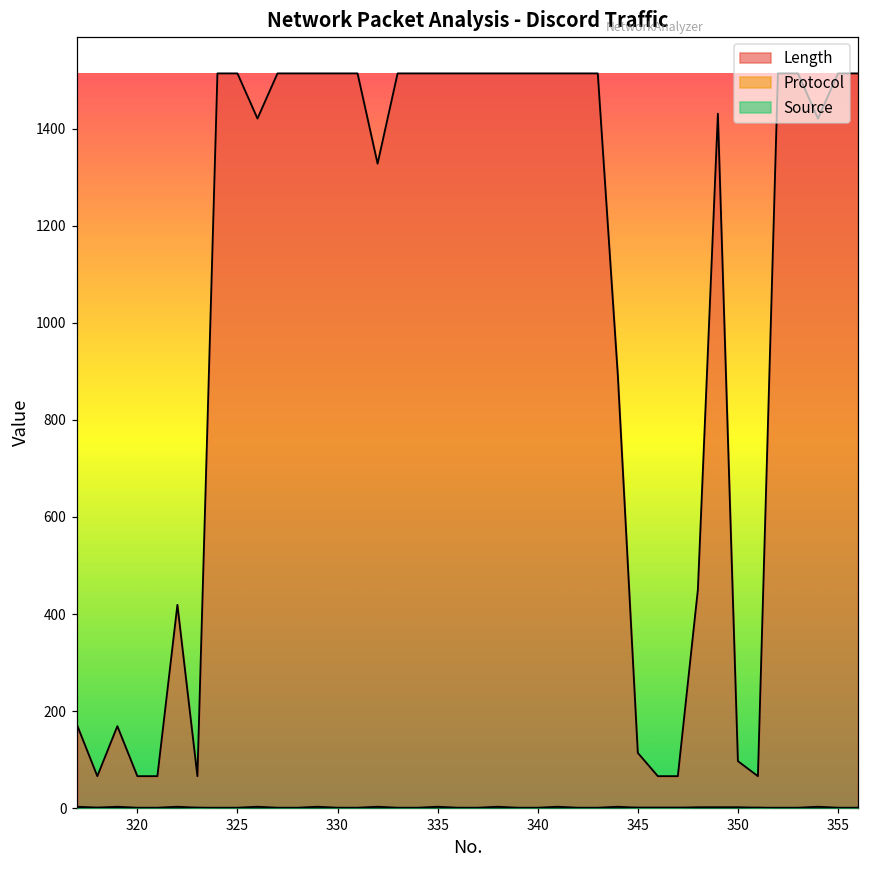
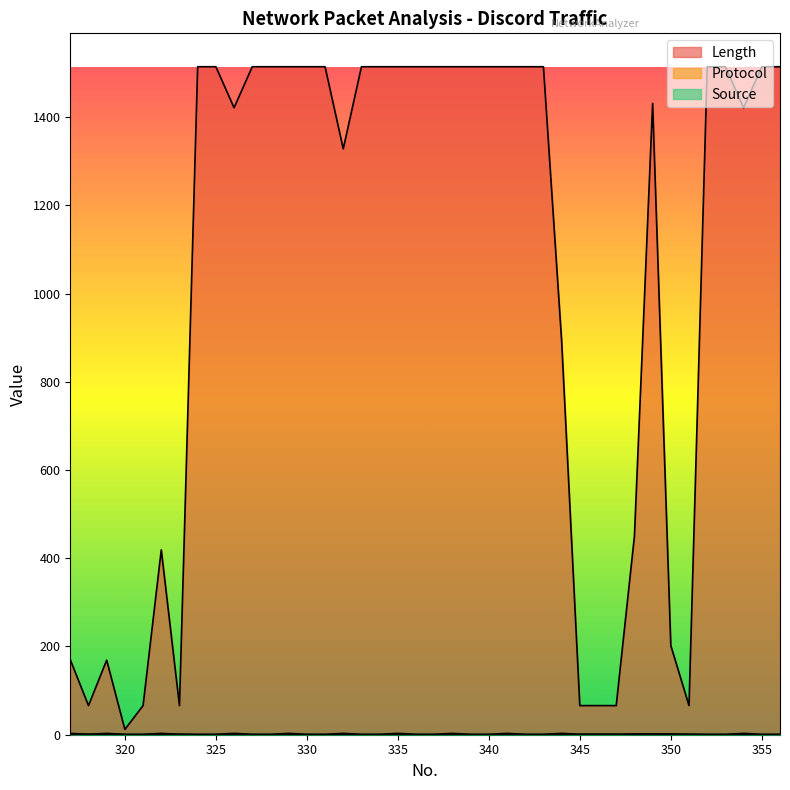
Length, 320: 70 -> 10
Length, 345: 110 -> 70
Length, 350: 100 -> 200
